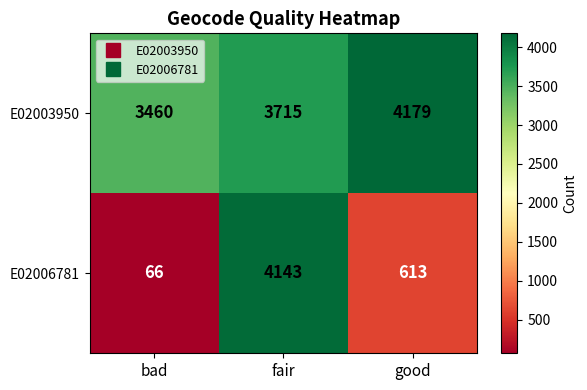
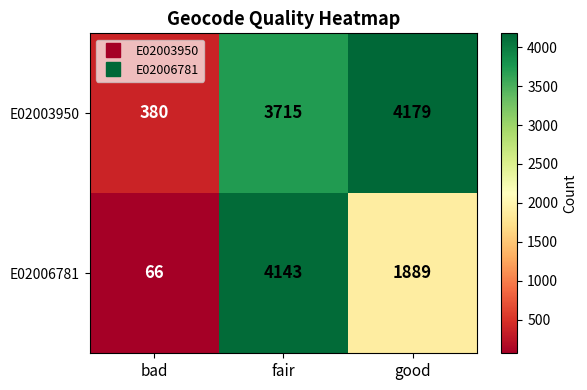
E02003950, bad: 3460 -> 380
E02006781, good: 613 -> 1889
